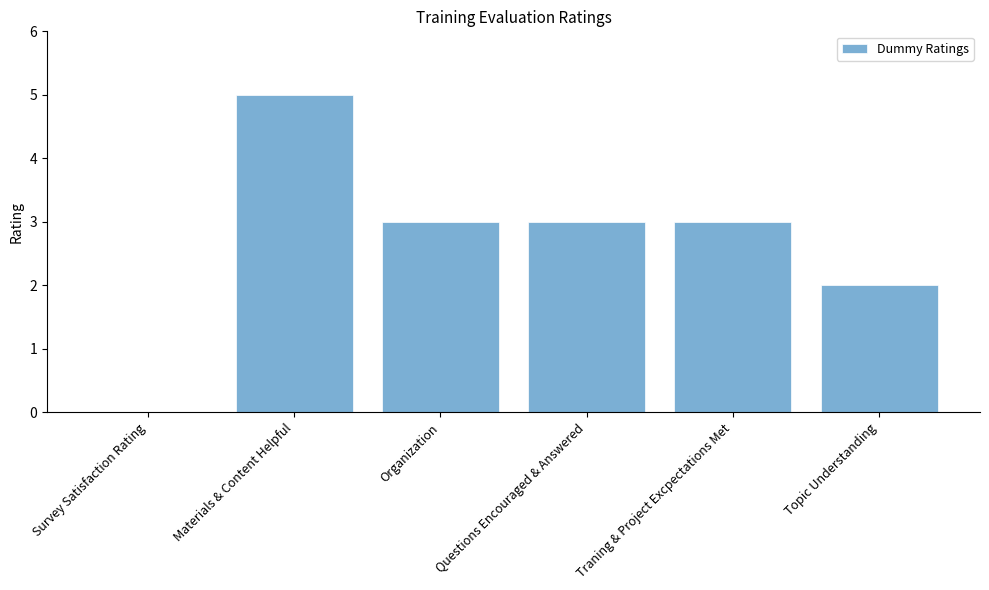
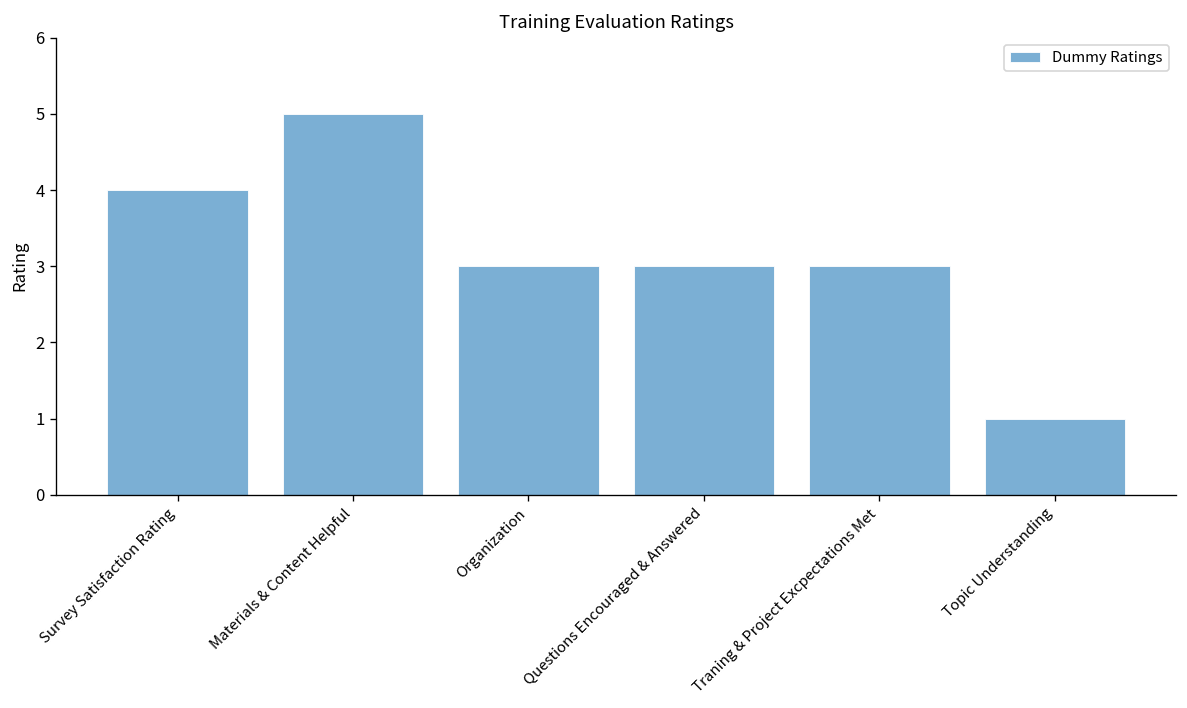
Survey Satisfaction Rating: 0 -> 4
Topic Understanding: 2 -> 1
